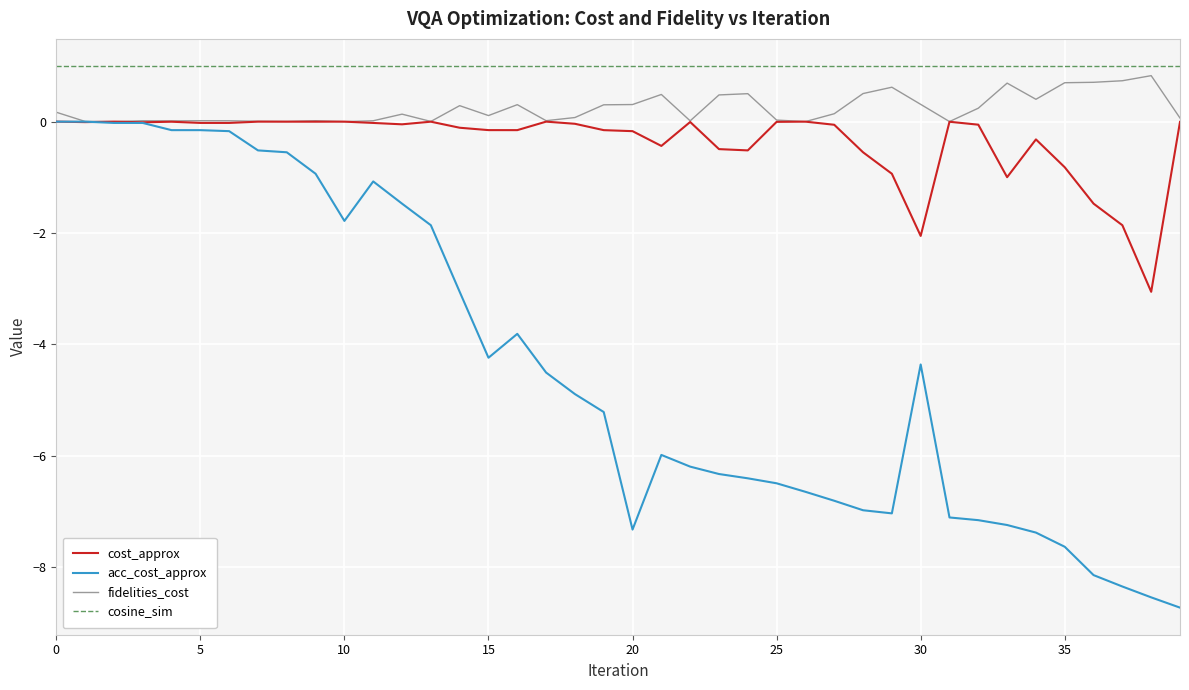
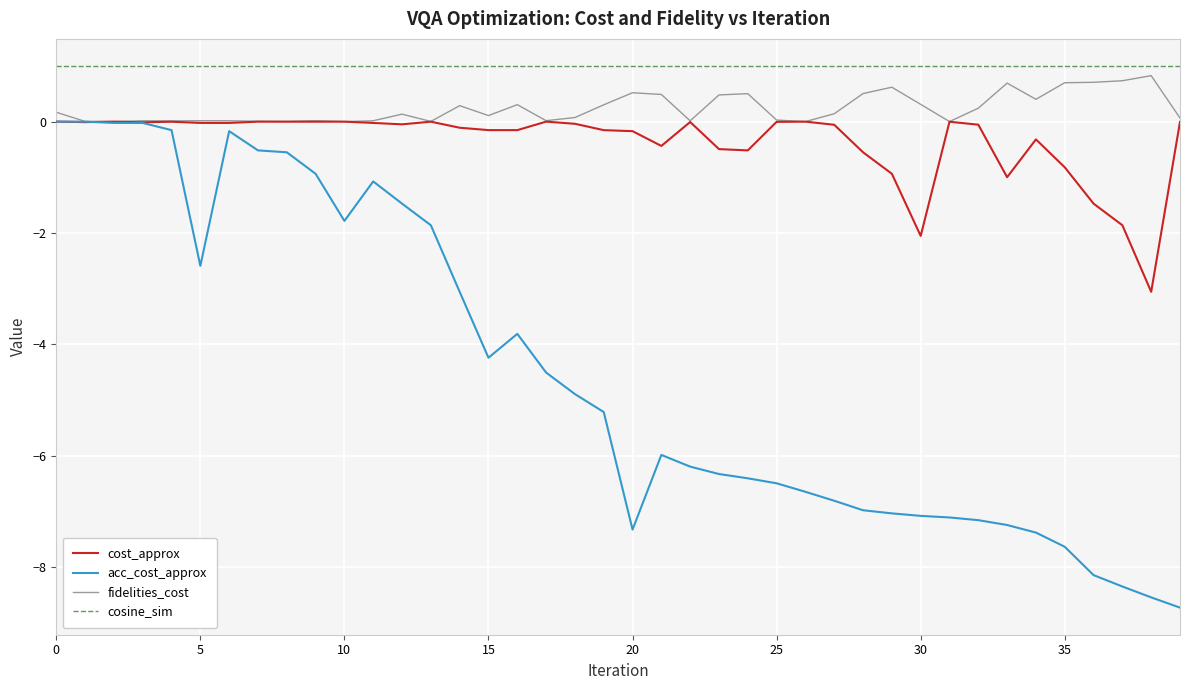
acc_cost_approx, 5: -0.2 -> -2.6
fidelities_cost, 20: 0.3 -> 0.5
acc_cost_approx, 30: -4.4 -> -7.1
